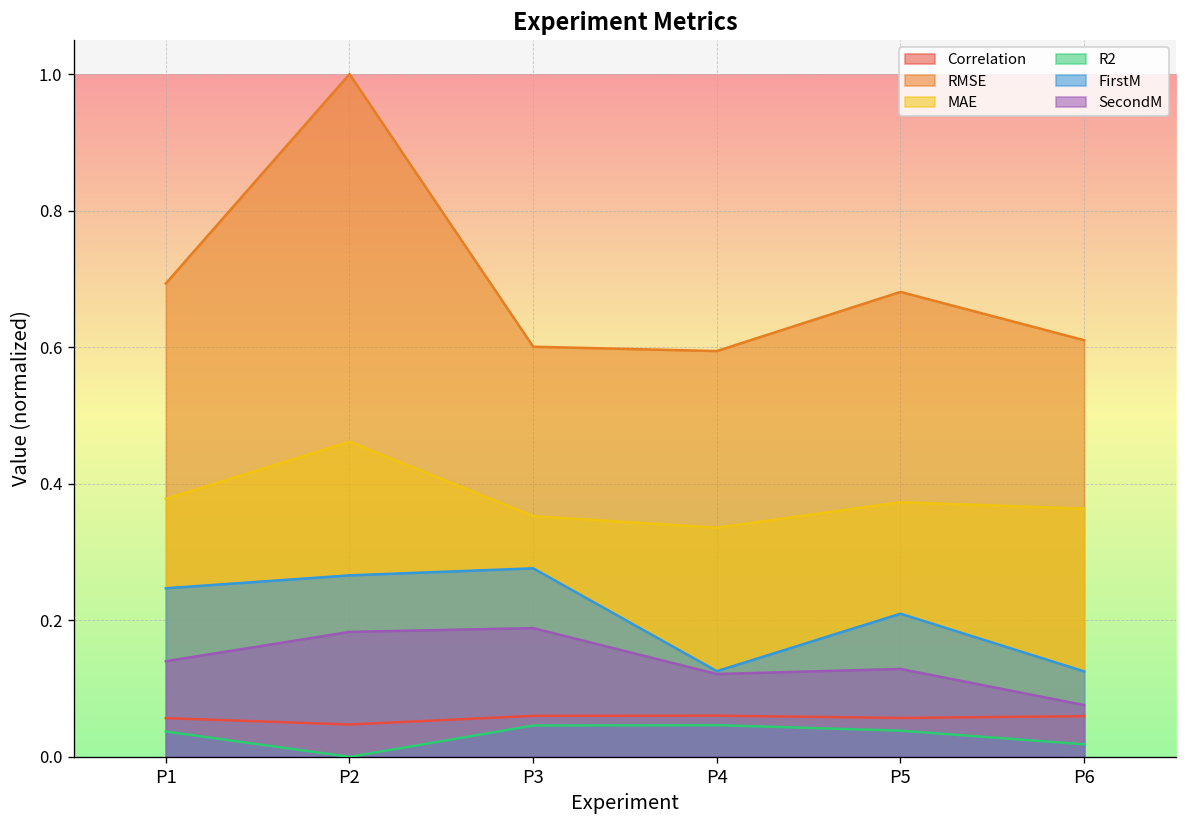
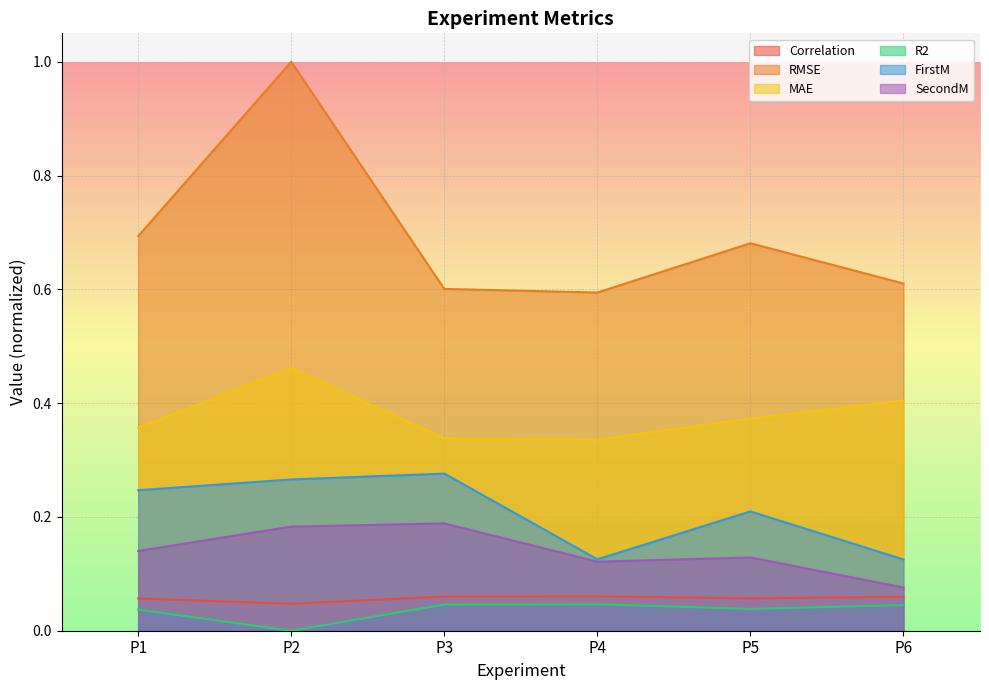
MAE, P1: 0.38 -> 0.36
MAE, P3: 0.35 -> 0.34
MAE, P6: 0.36 -> 0.40
R2, P6: 0.02 -> 0.05
